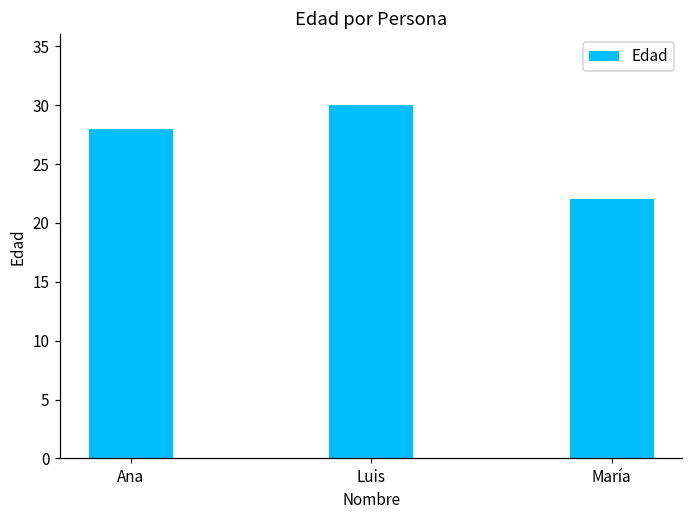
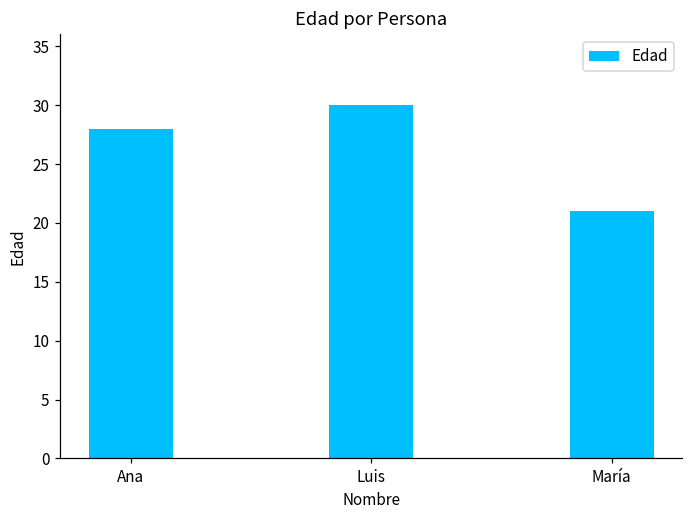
María: 22 -> 21
